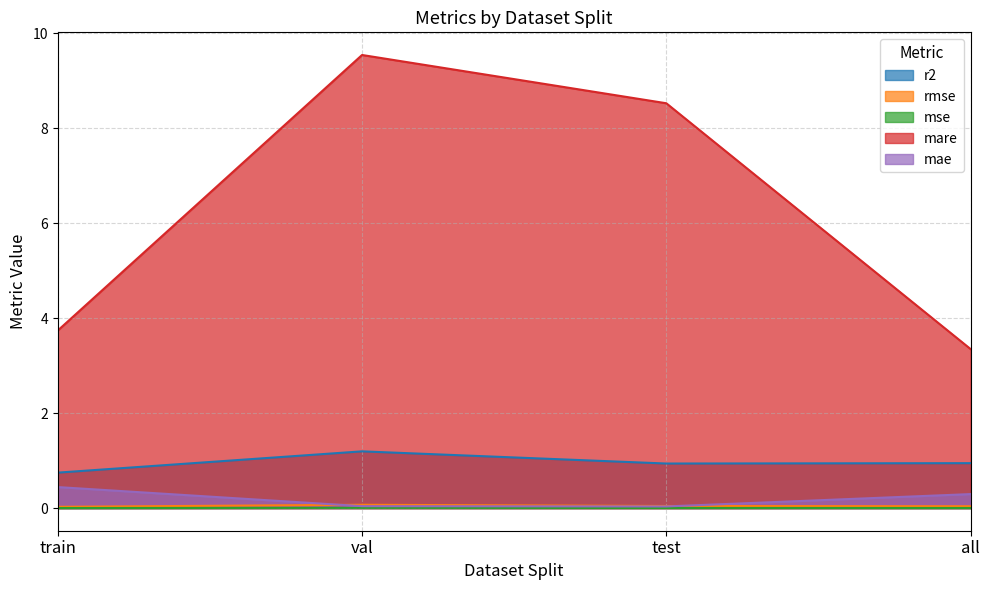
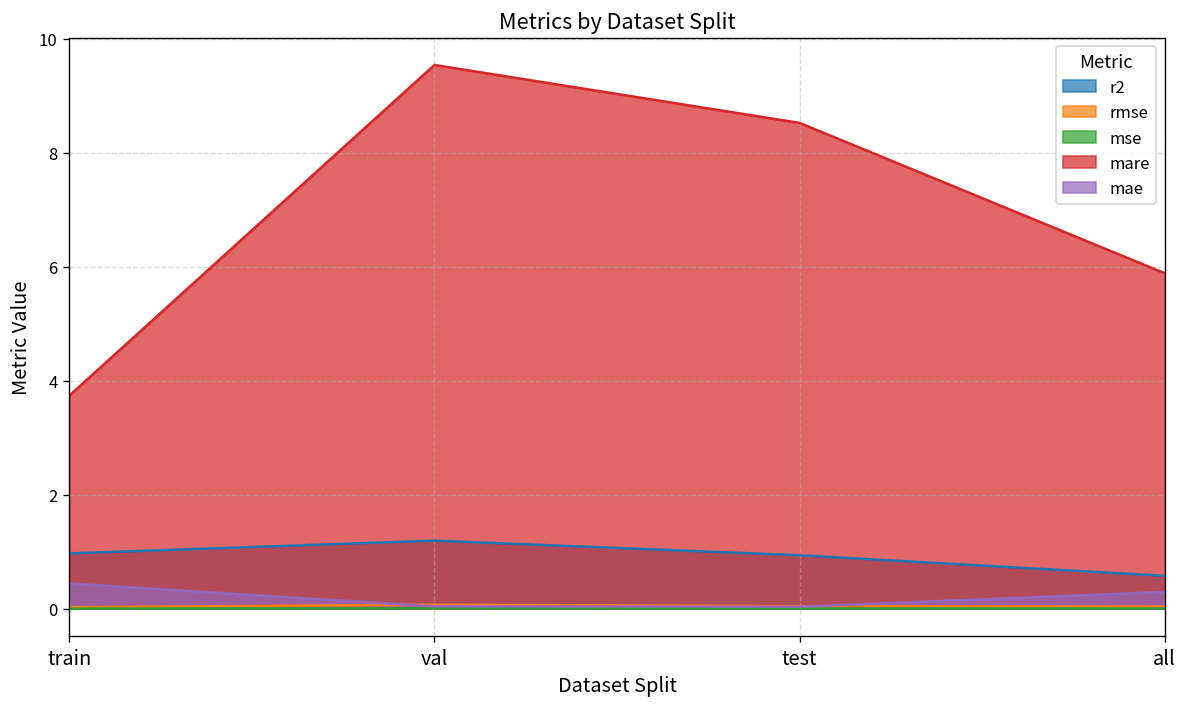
r2, train: 0.7 -> 1.0
r2, all: 0.9 -> 0.6
mare, all: 3.3 -> 5.9
